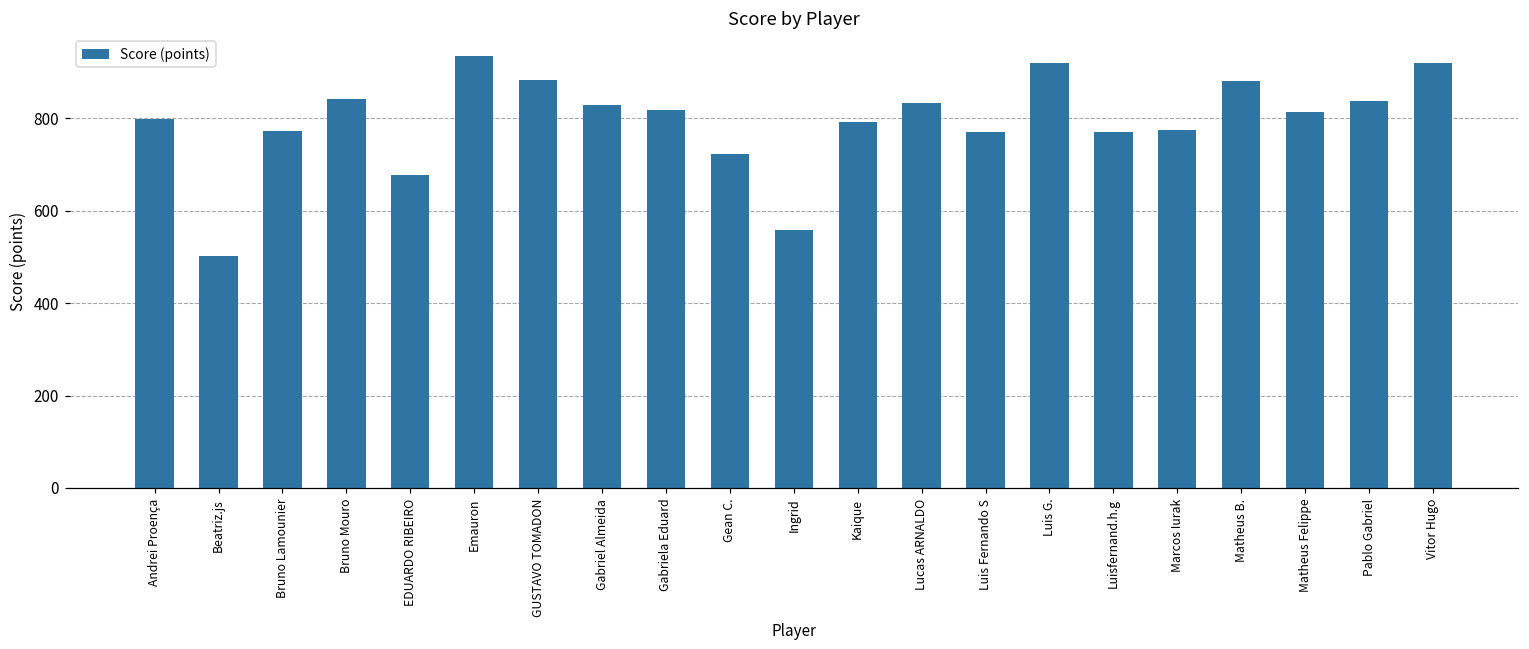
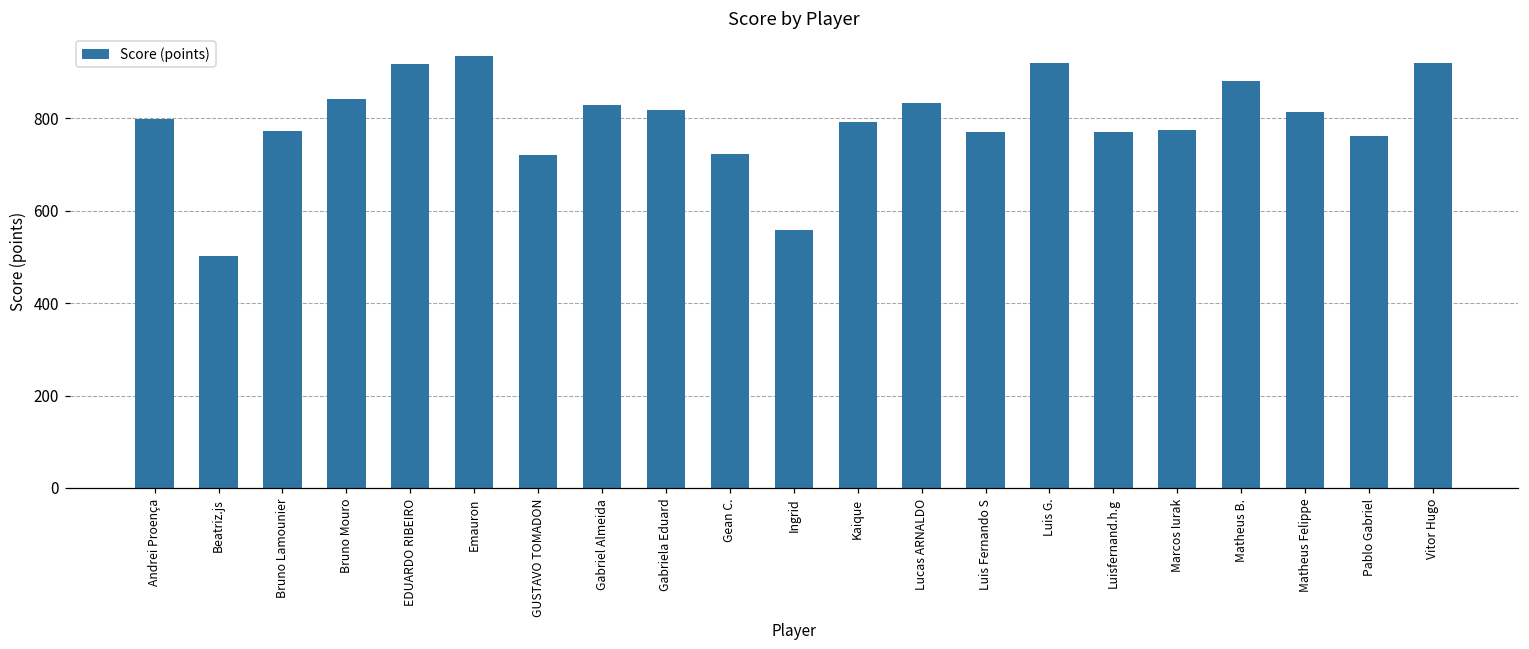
EDUARDO RIBEIRO: 680 -> 920
GUSTAVO TOMADON: 880 -> 720
Pablo Gabriel: 840 -> 760
